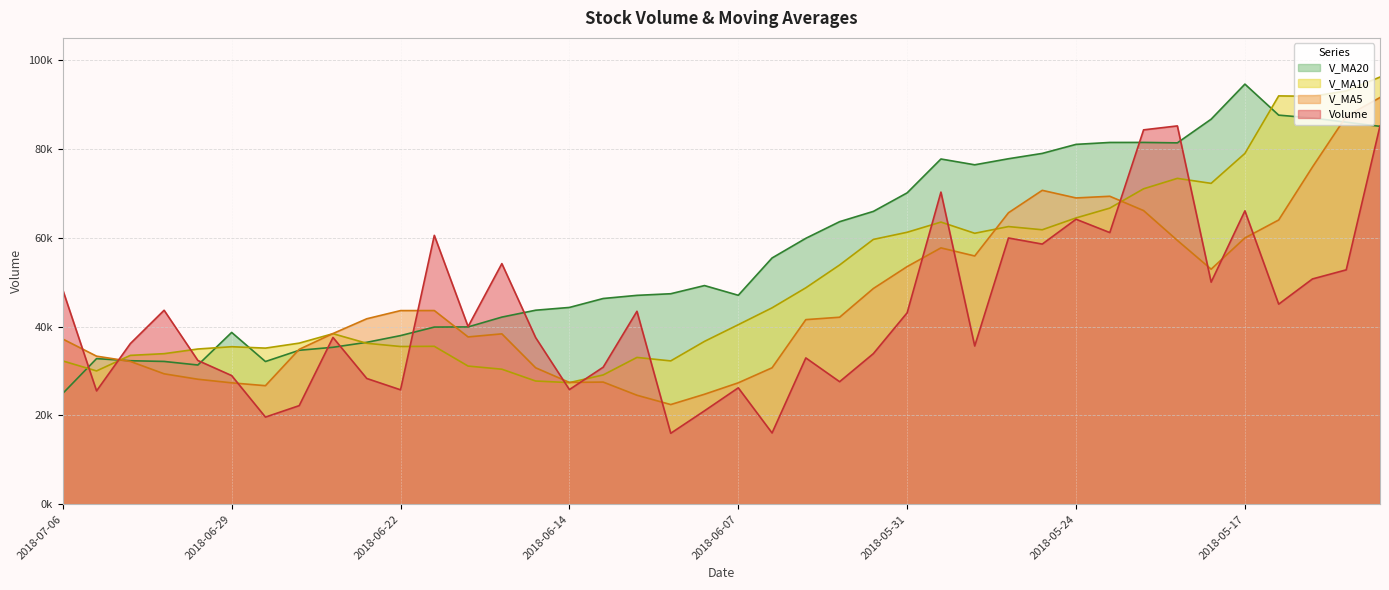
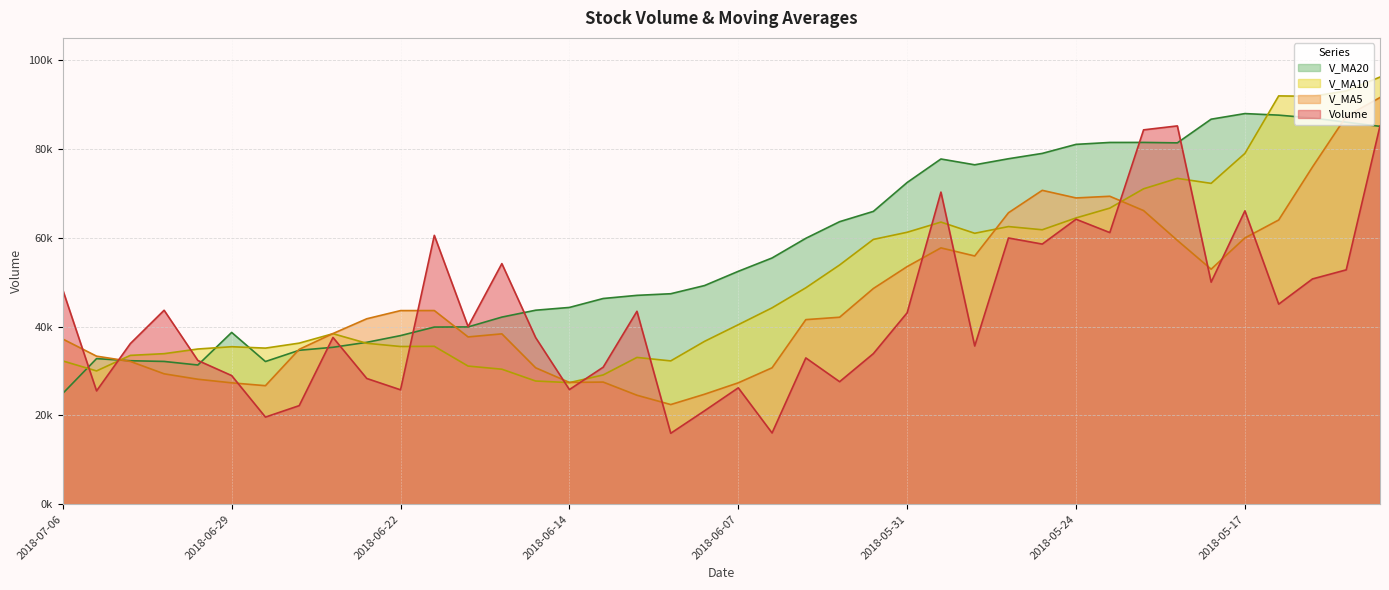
V_MA20, 2018-06-07: 47000 -> 52000
V_MA20, 2018-05-31: 70000 -> 72000
V_MA20, 2018-05-17: 95000 -> 88000
